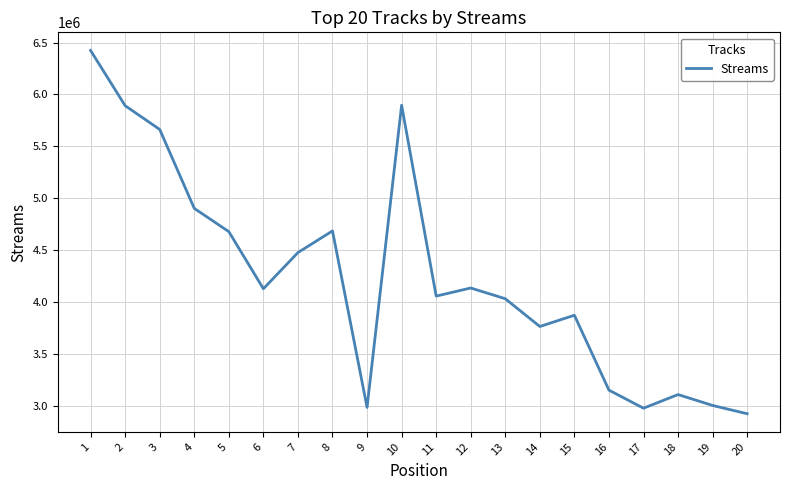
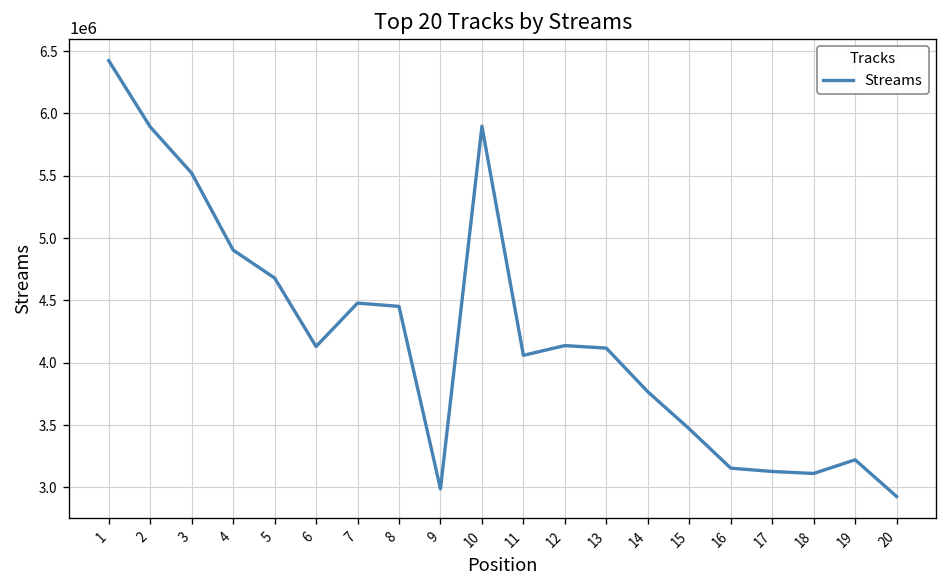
3: 5660000 -> 5520000
8: 4690000 -> 4450000
13: 4030000 -> 4120000
15: 3880000 -> 3470000
17: 2980000 -> 3130000
19: 3010000 -> 3220000
